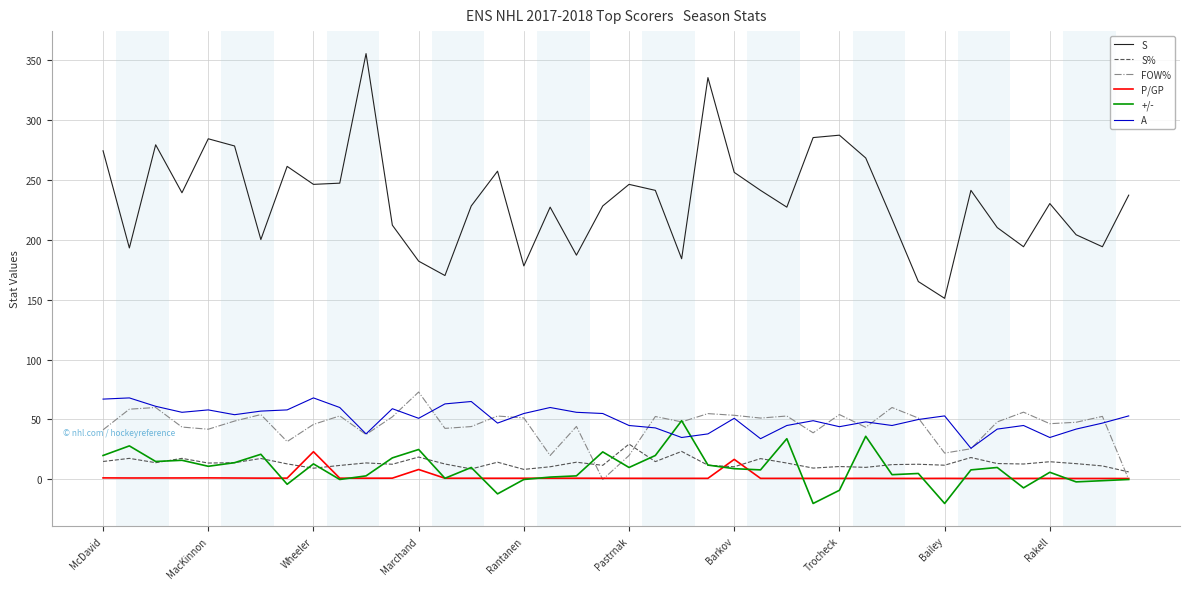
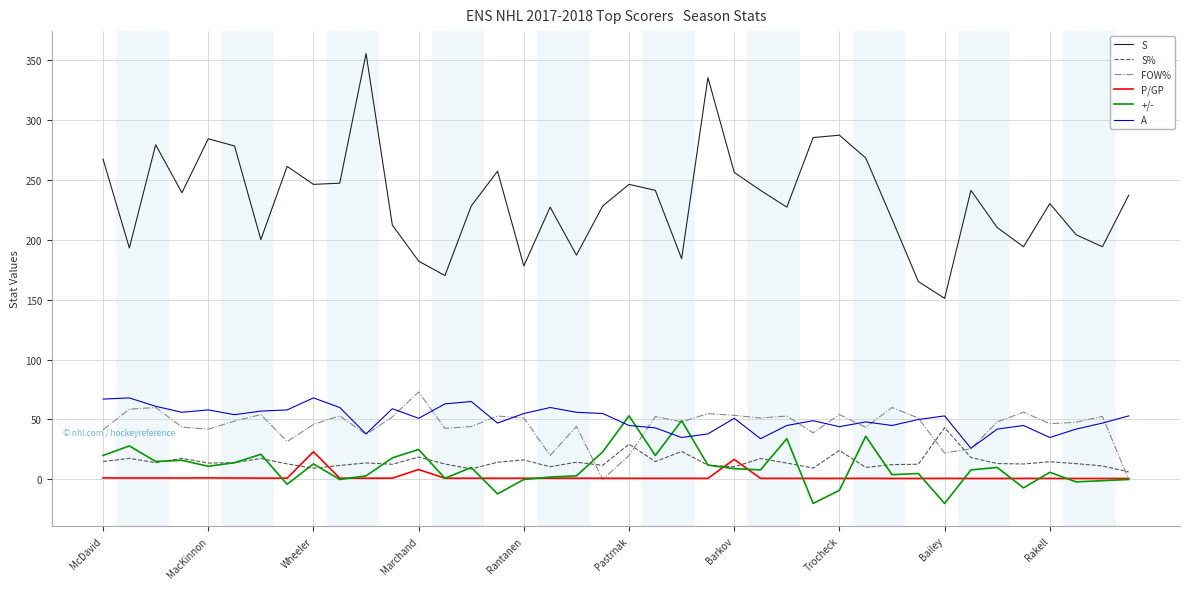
S, McDavid: 274 -> 267
S%, Rantanen: 8 -> 16
+/-, Pastrnak: 10 -> 53
S%, Trocheck: 11 -> 24
S%, Bailey: 12 -> 43
